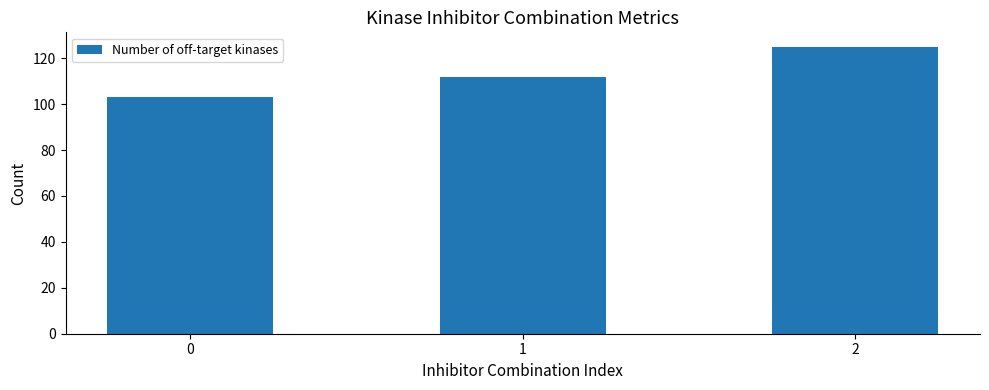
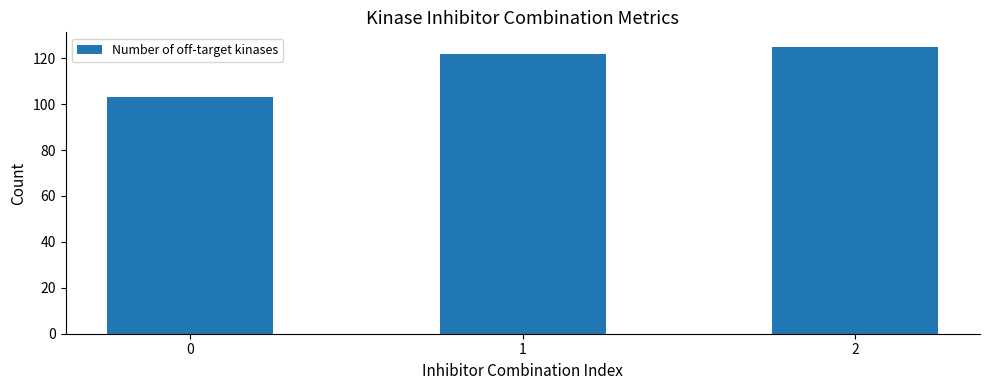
1: 112 -> 122
